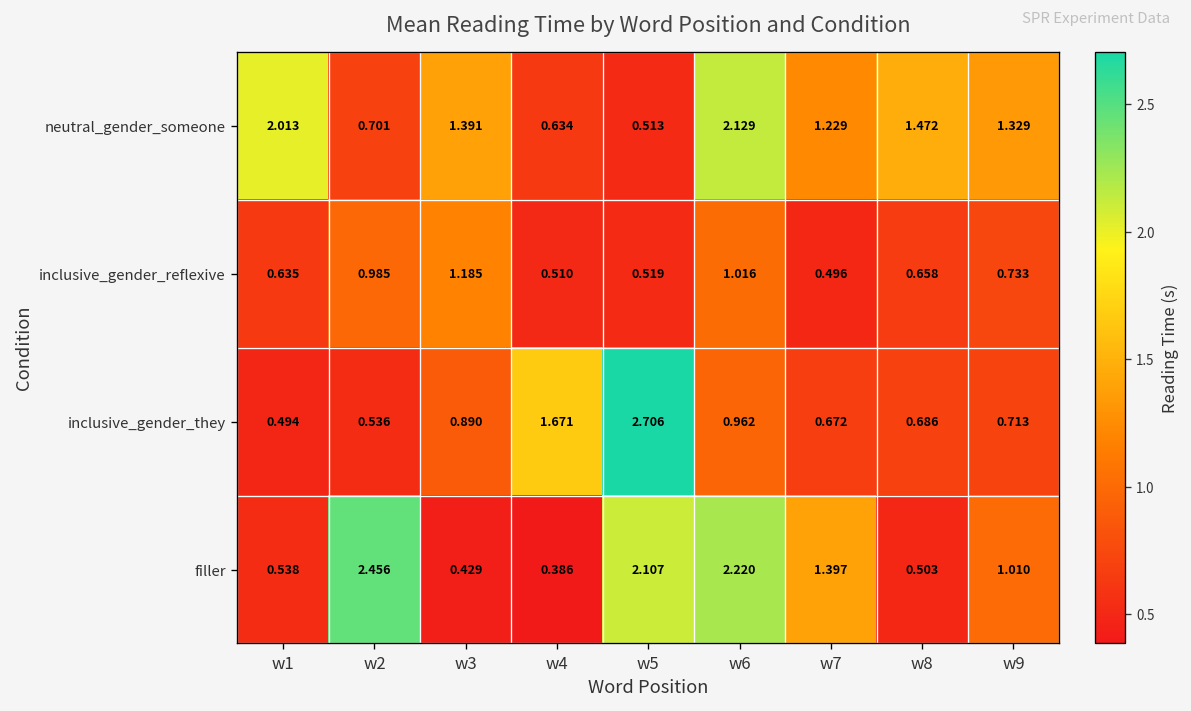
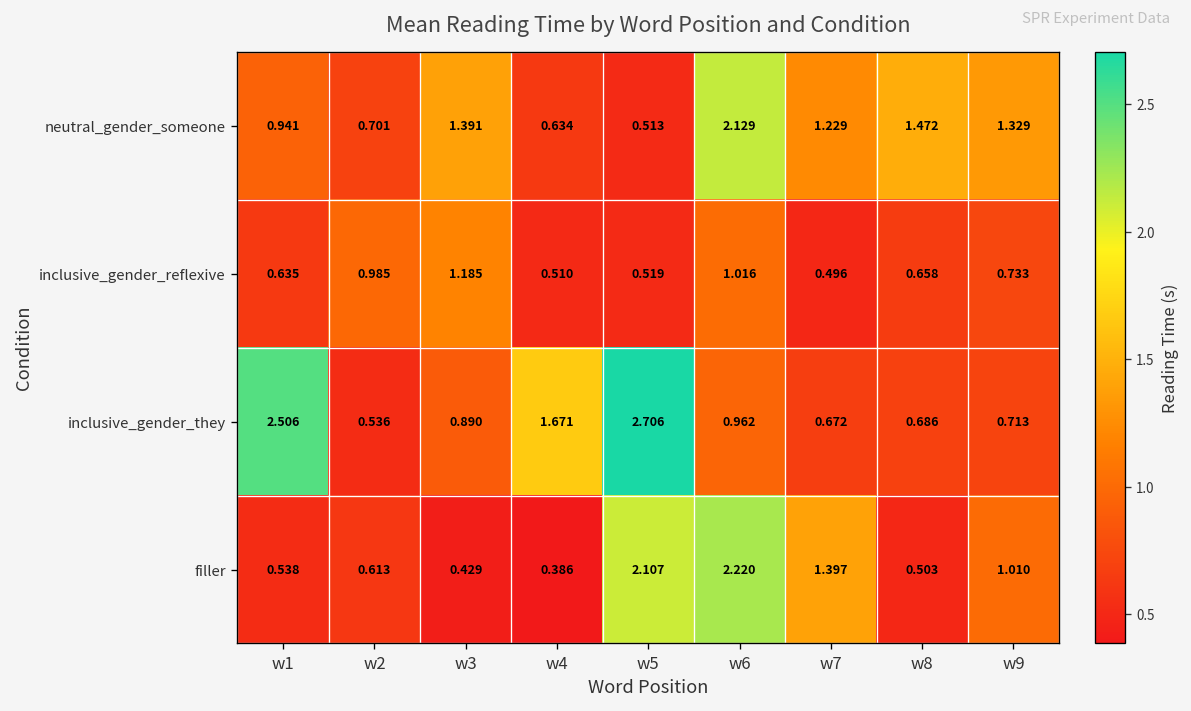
neutral_gender_someone, w1: 2.013 -> 0.941
inclusive_gender_they, w1: 0.494 -> 2.506
filler, w2: 2.456 -> 0.613
